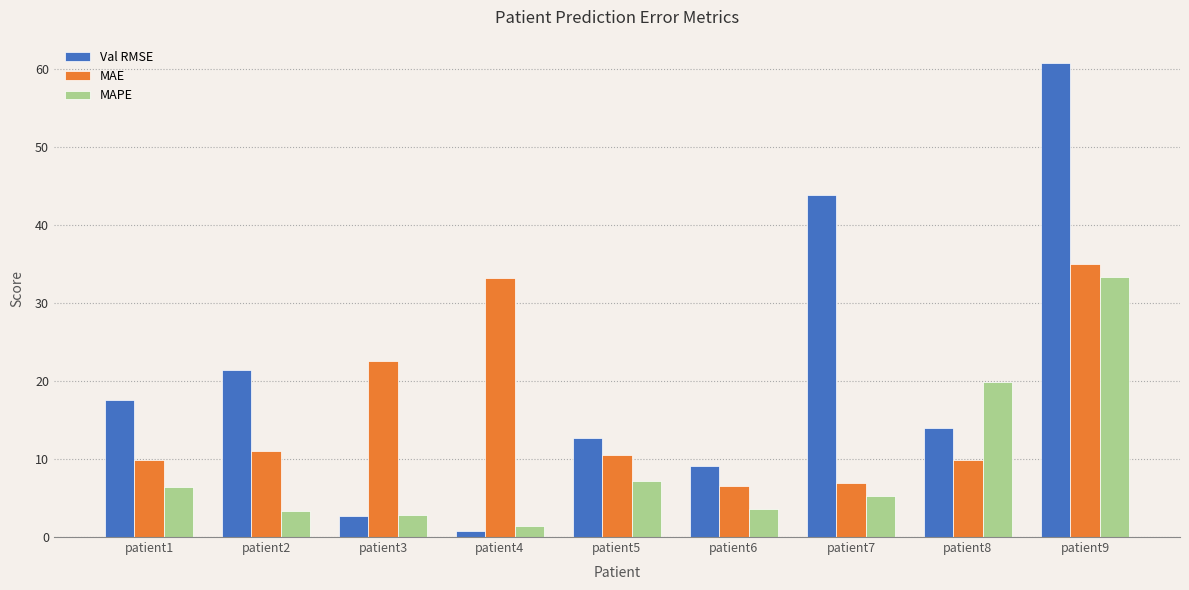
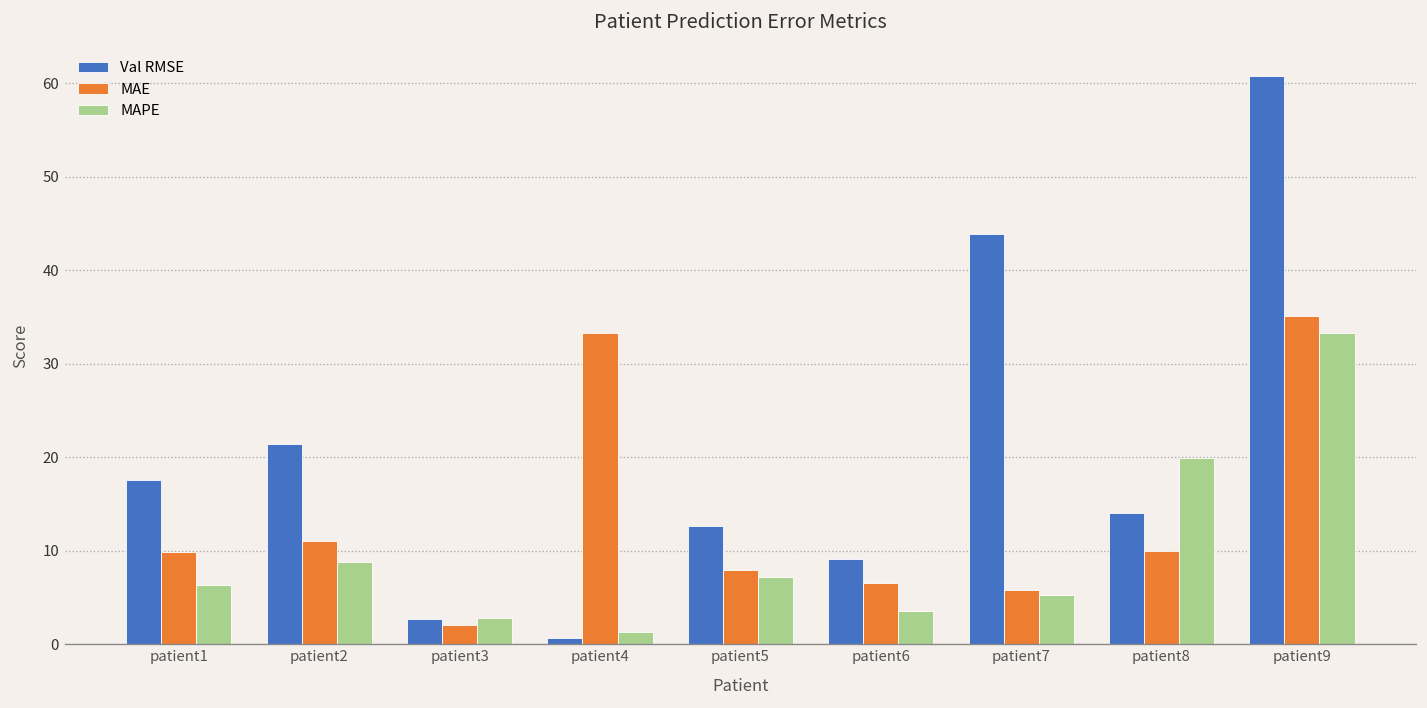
MAPE, patient2: 3 -> 9
MAE, patient3: 23 -> 2
MAE, patient5: 11 -> 8
MAE, patient7: 7 -> 6
